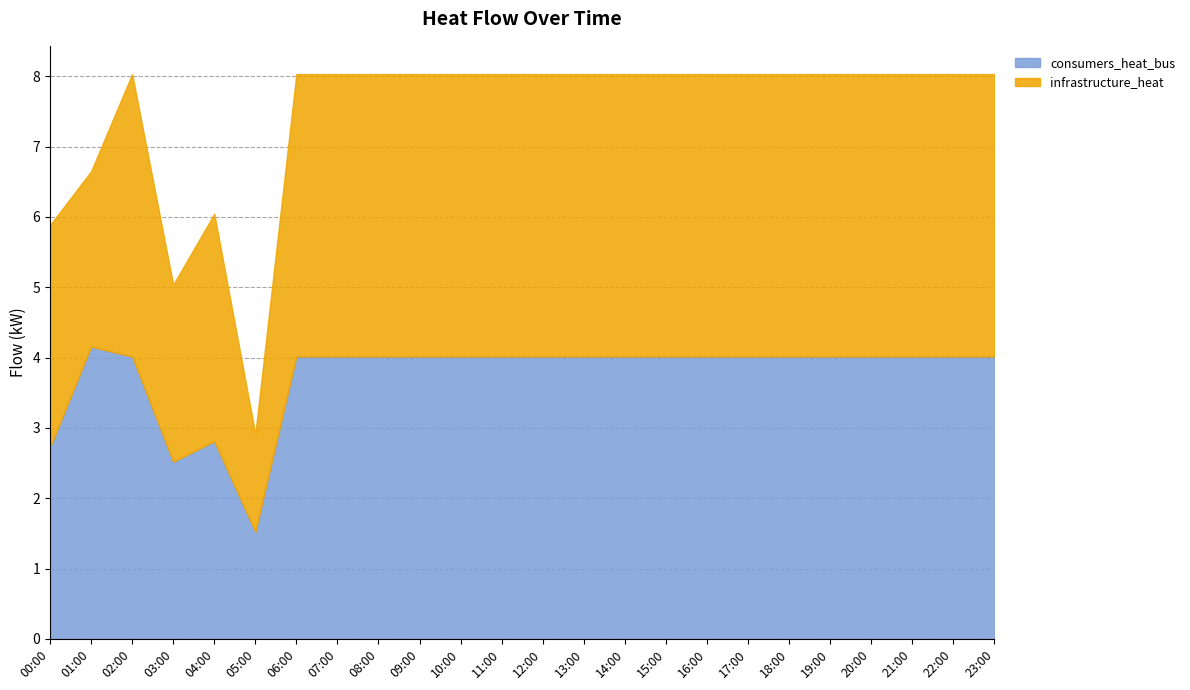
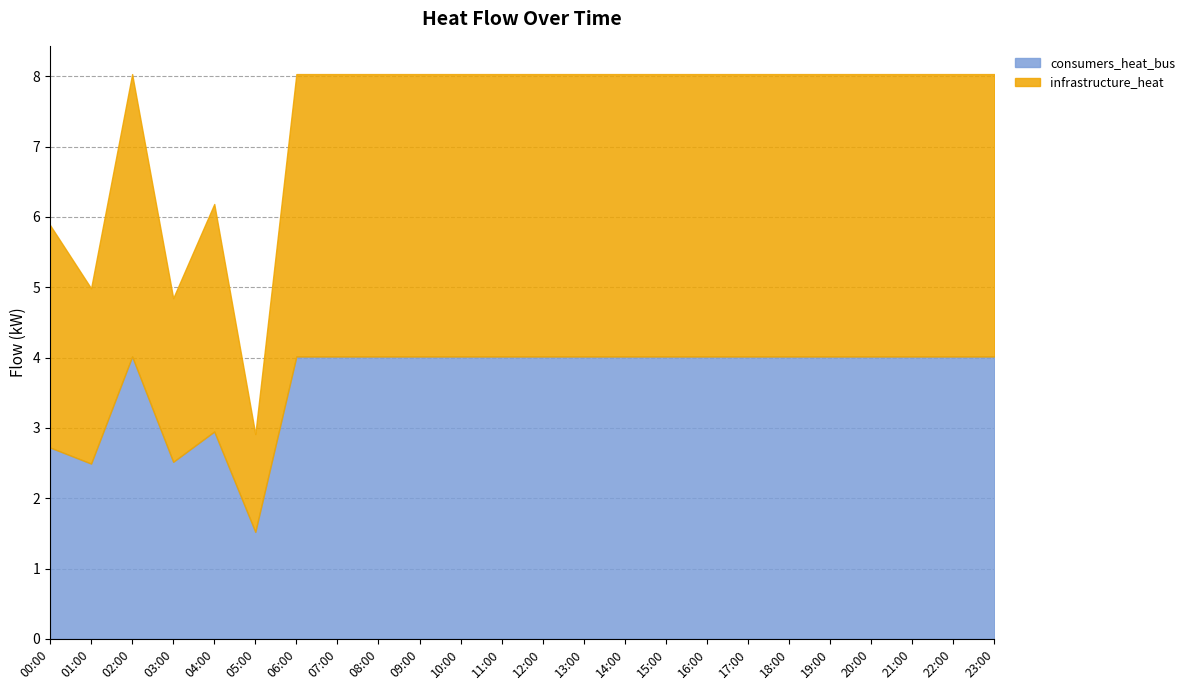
consumers_heat_bus, 01:00: 4.2 -> 2.5
infrastructure_heat, 03:00: 2.5 -> 2.3
consumers_heat_bus, 04:00: 2.8 -> 2.9
